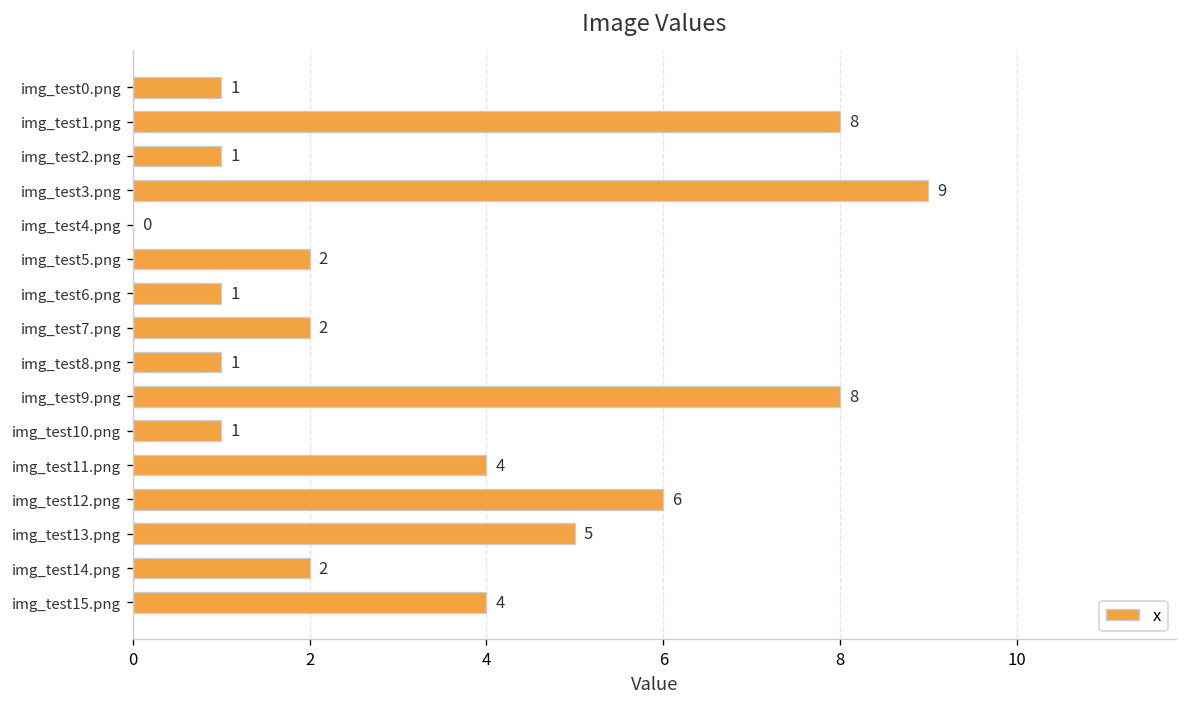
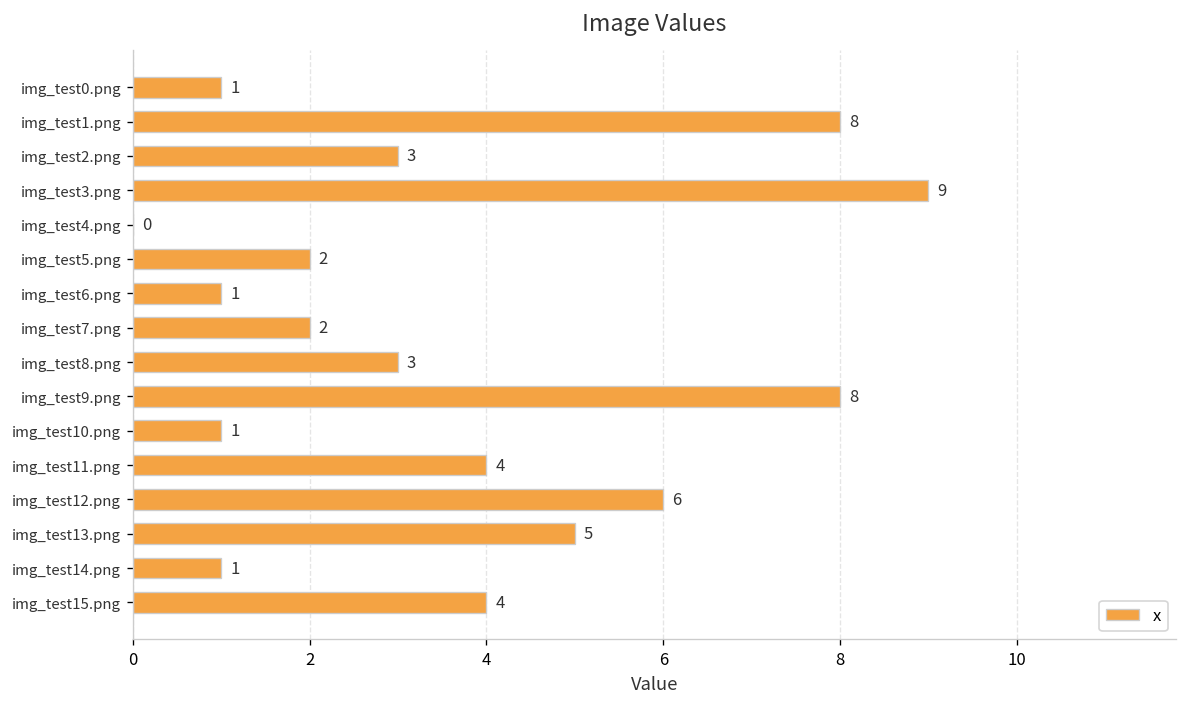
img_test2.png: 1 -> 3
img_test8.png: 1 -> 3
img_test14.png: 2 -> 1
